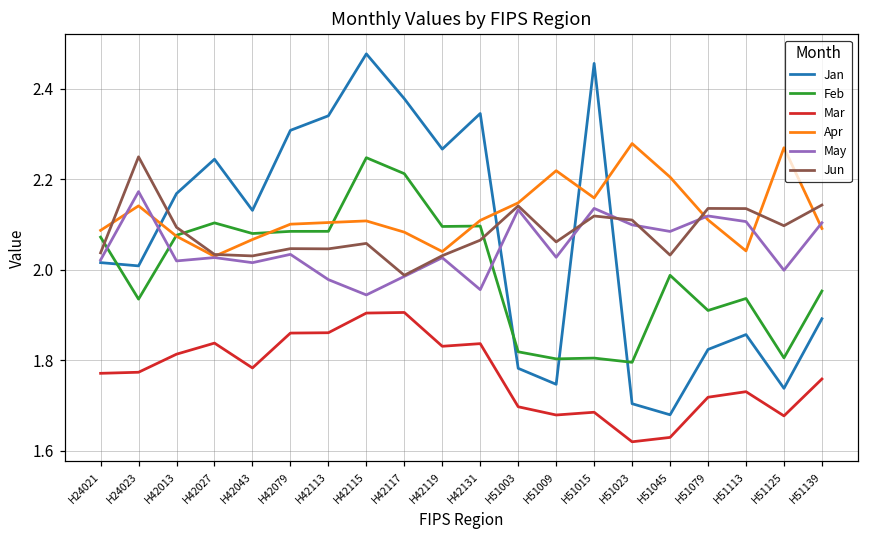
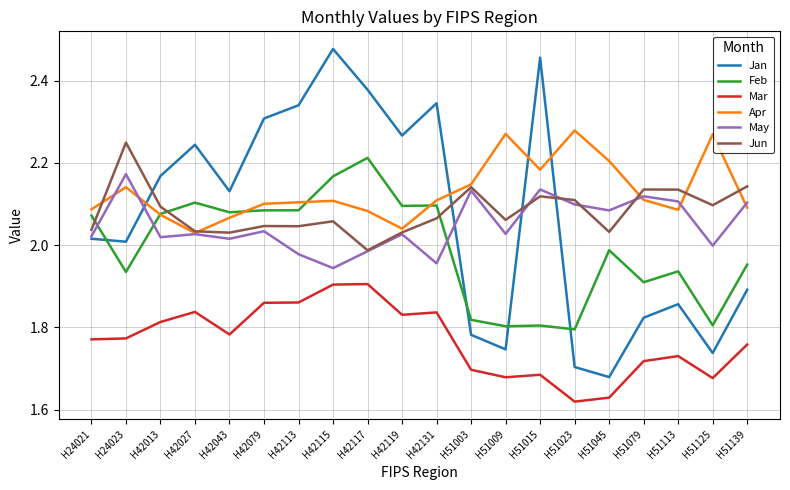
Feb, H42115: 2.25 -> 2.17
Apr, H51009: 2.22 -> 2.27
Apr, H51015: 2.16 -> 2.18
Apr, H51113: 2.04 -> 2.09
